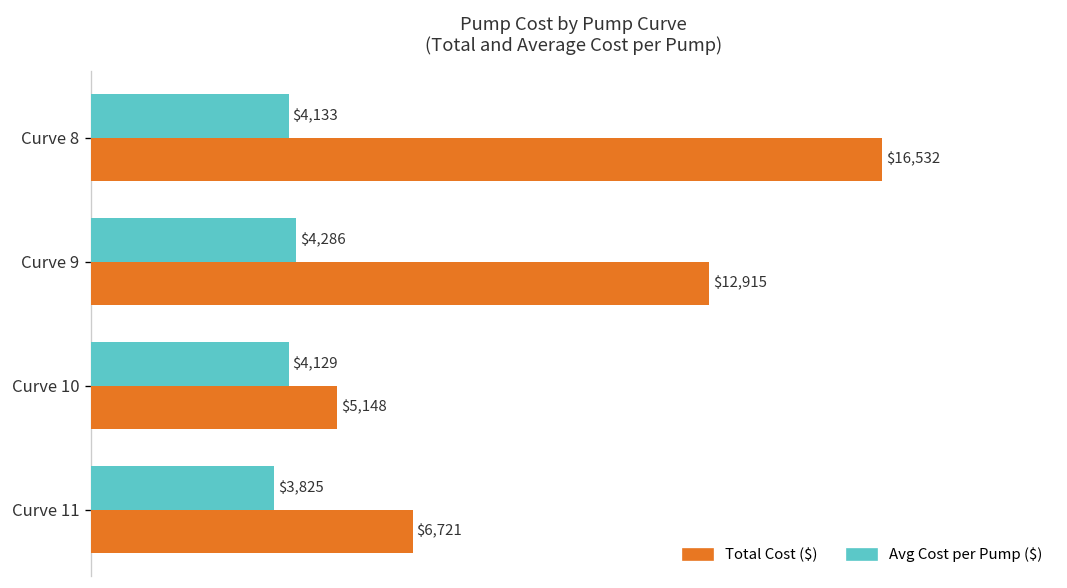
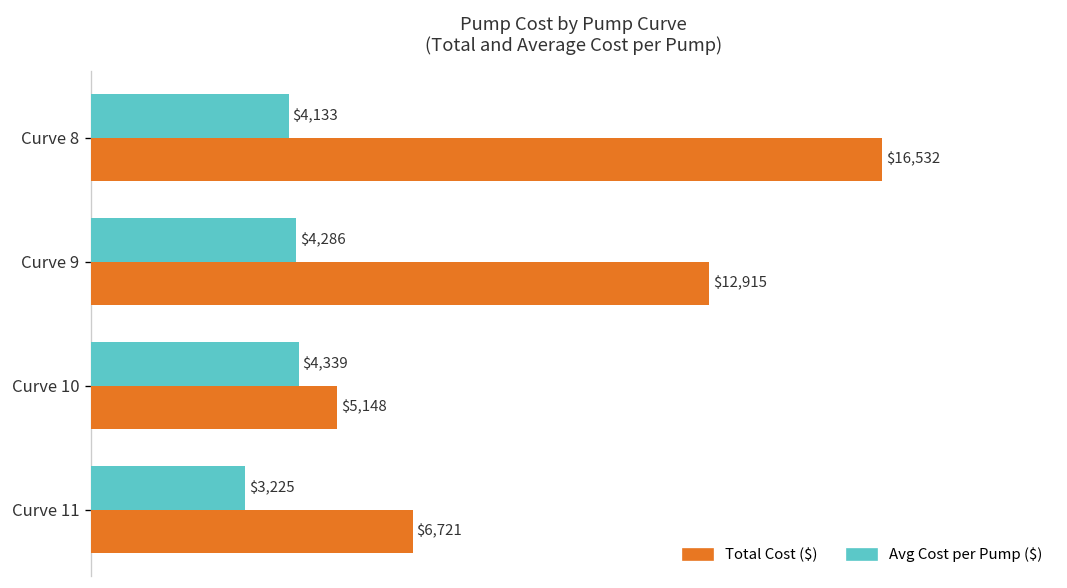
Avg Cost per Pump ($), Curve 10: $4,129 -> $4,339
Avg Cost per Pump ($), Curve 11: $3,825 -> $3,225
